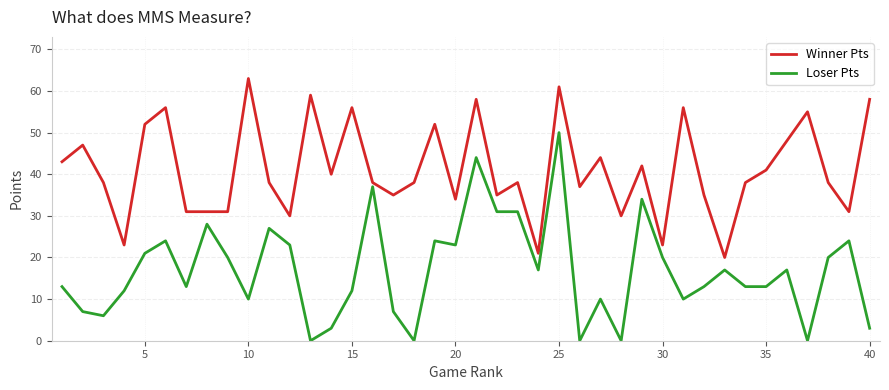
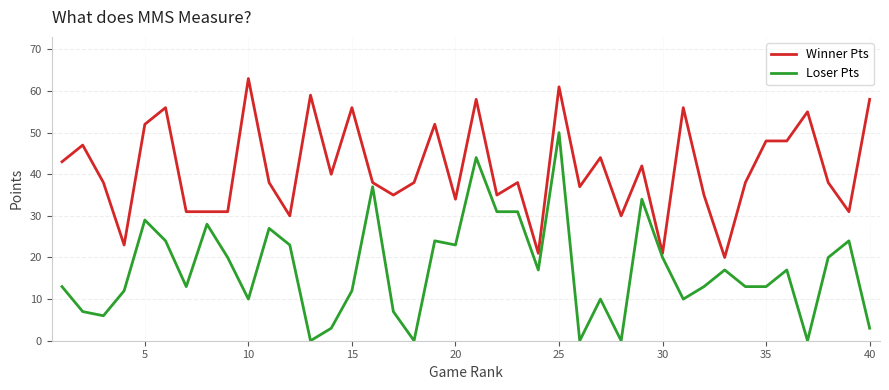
Loser Pts, 5: 21 -> 29
Winner Pts, 30: 23 -> 21
Winner Pts, 35: 41 -> 48
